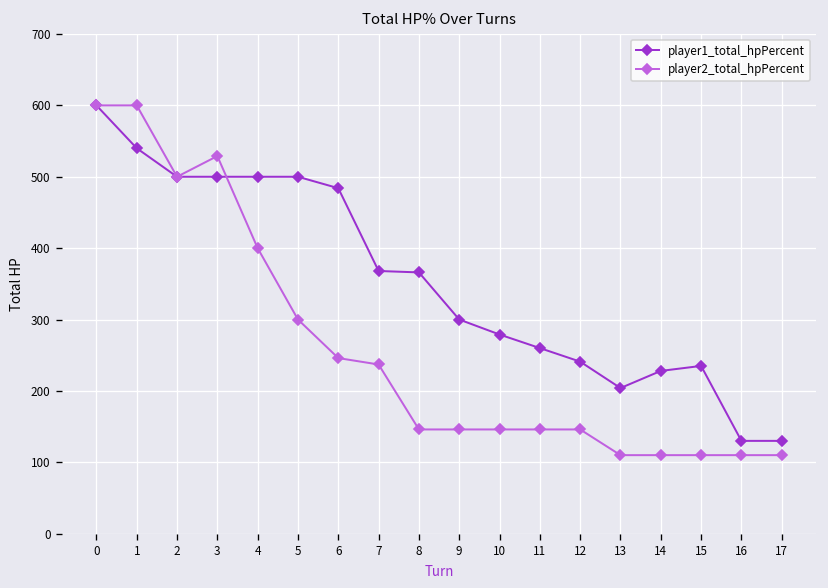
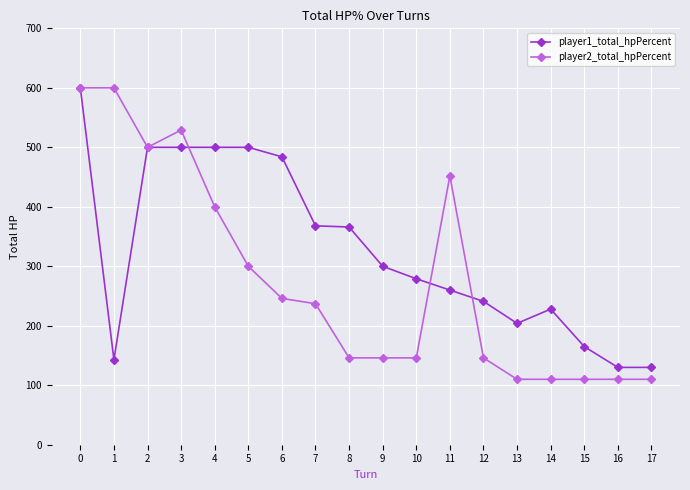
player1_total_hpPercent, 1: 540 -> 140
player2_total_hpPercent, 11: 150 -> 450
player1_total_hpPercent, 15: 240 -> 170
